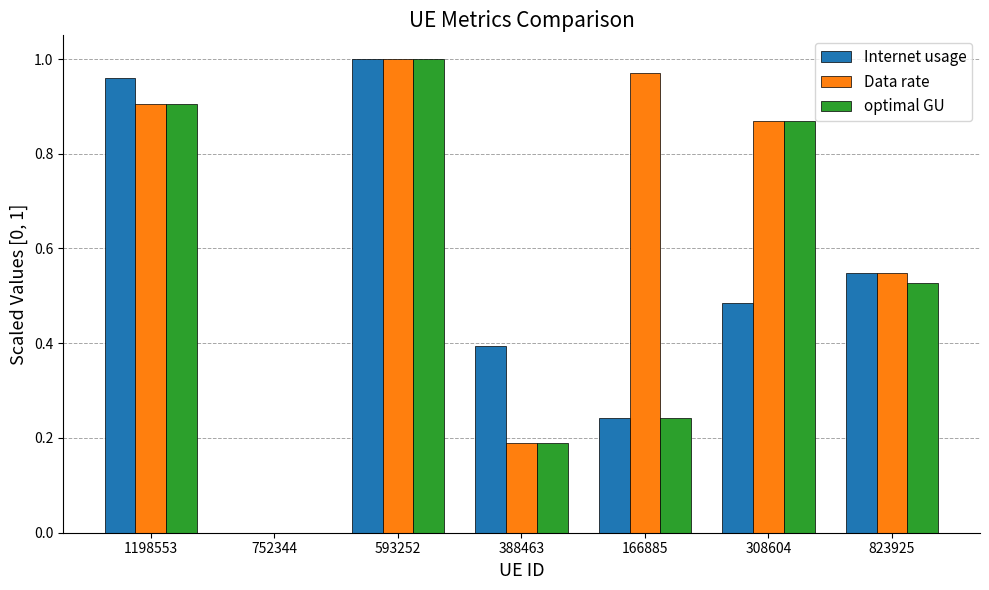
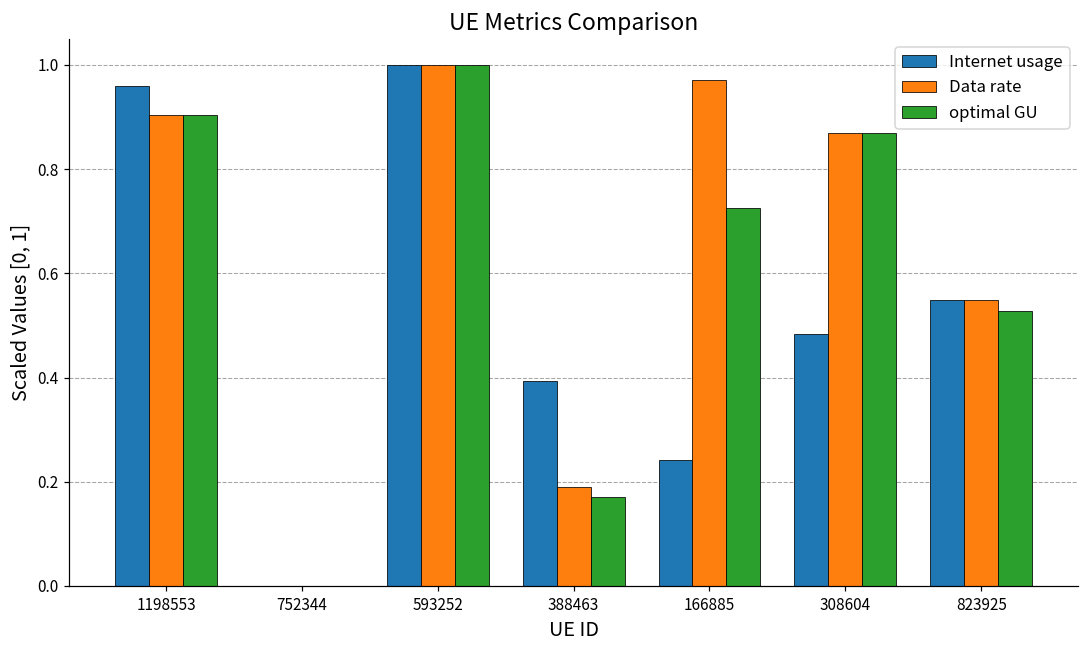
optimal GU, 388463: 0.19 -> 0.17
optimal GU, 166885: 0.24 -> 0.73
